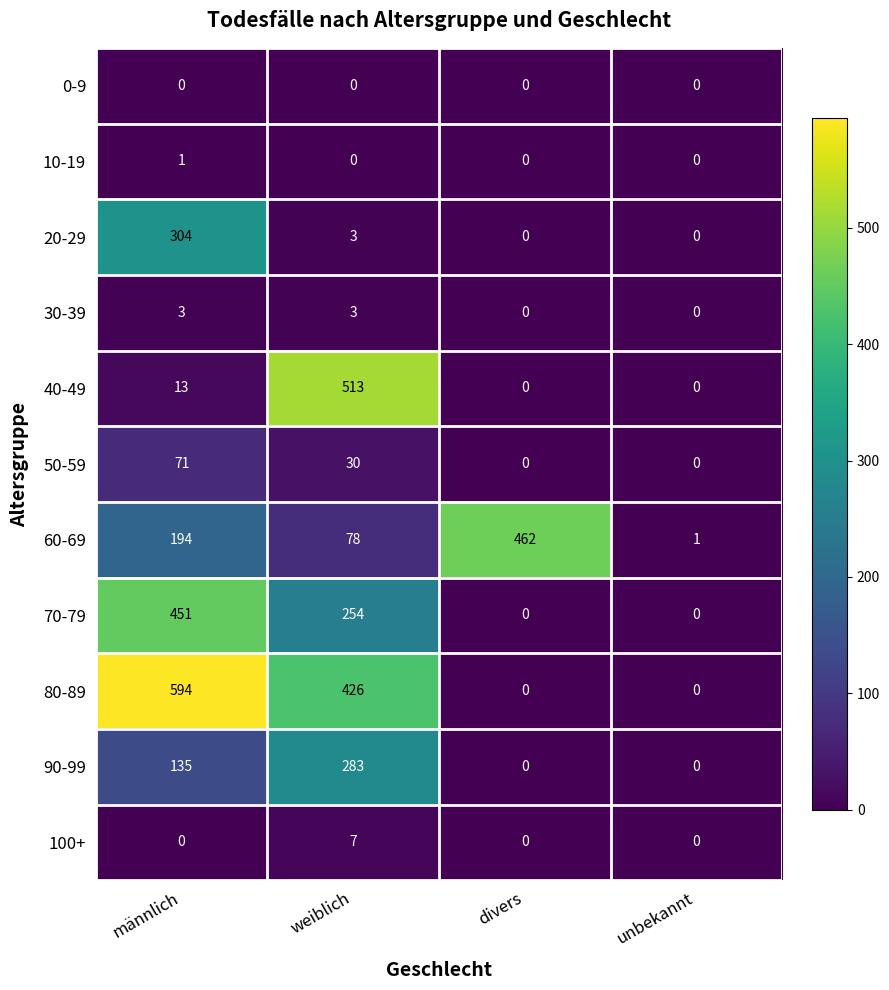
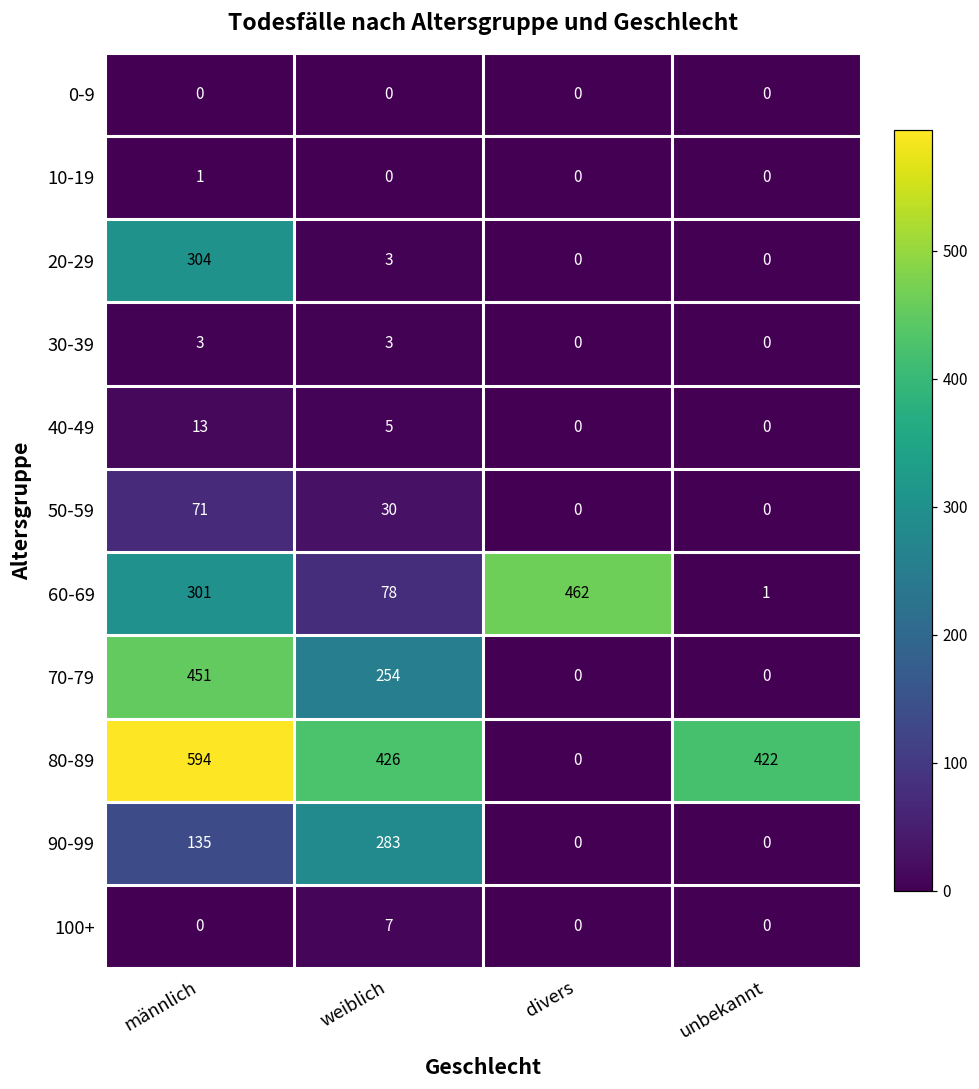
40-49, weiblich: 513 -> 5
60-69, männlich: 194 -> 301
80-89, unbekannt: 0 -> 422
